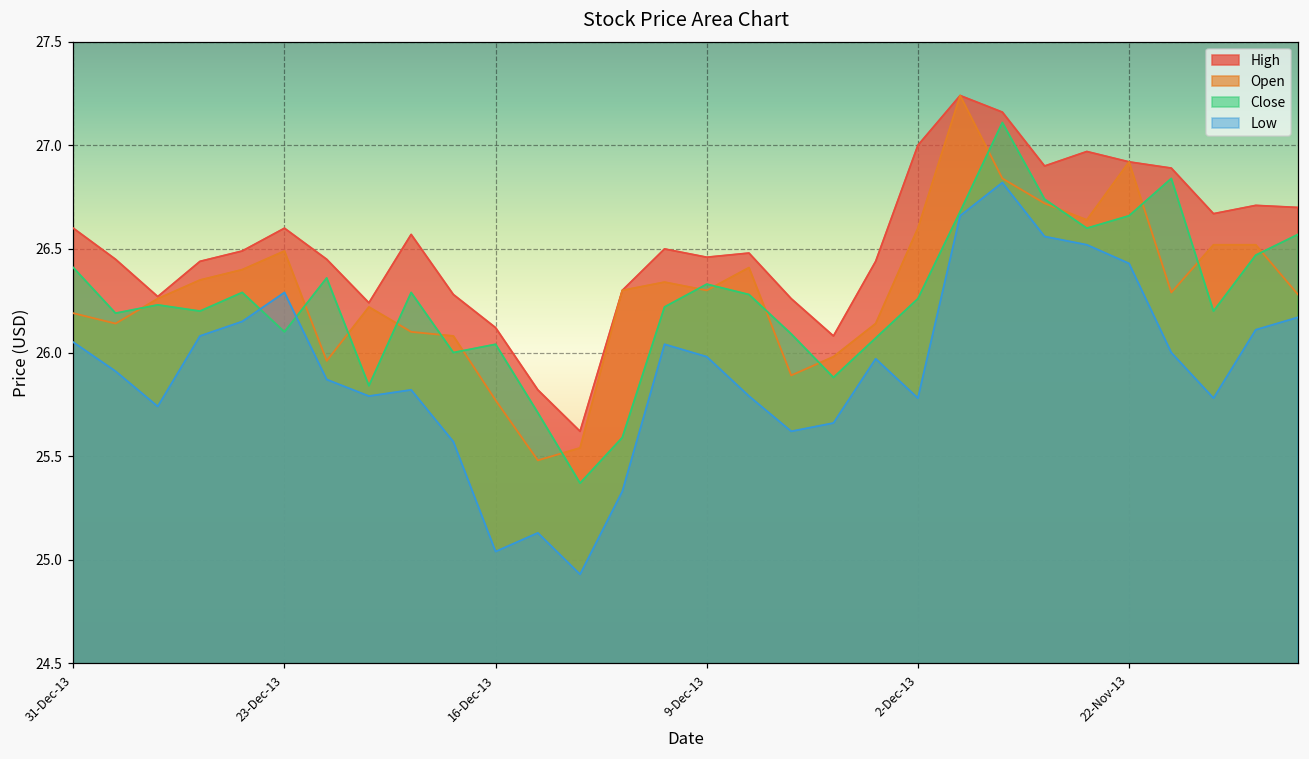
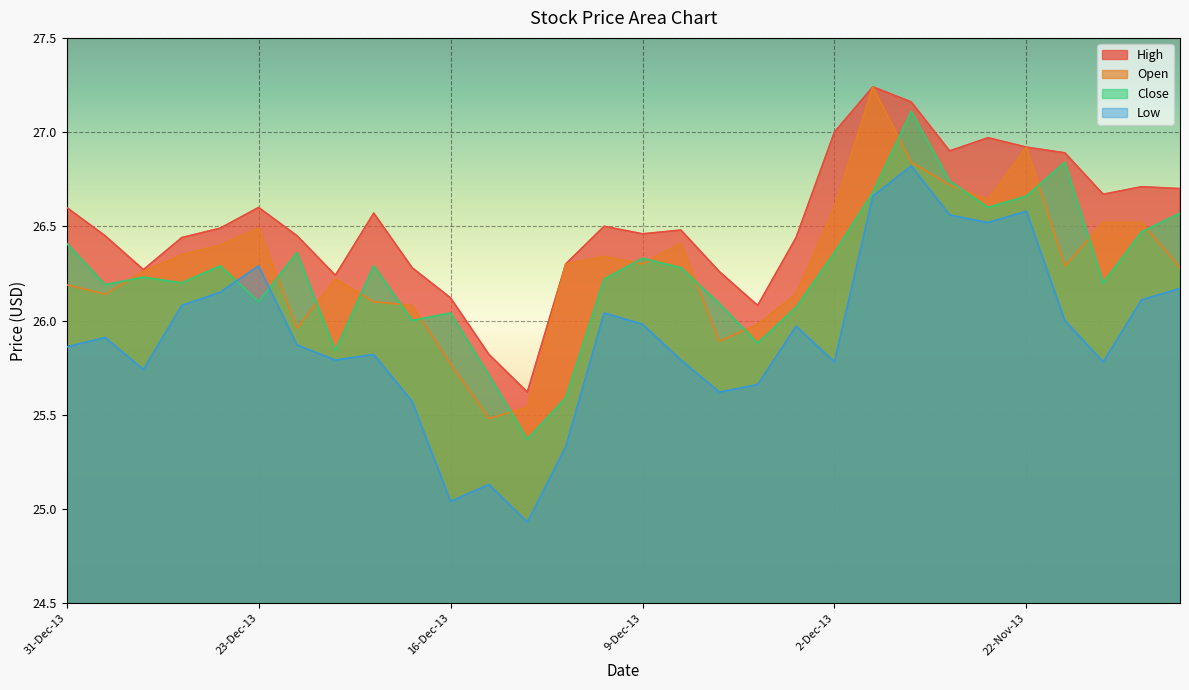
Low, 31-Dec-13: 26.05 -> 25.86
Close, 2-Dec-13: 26.26 -> 26.36
Low, 22-Nov-13: 26.43 -> 26.58
